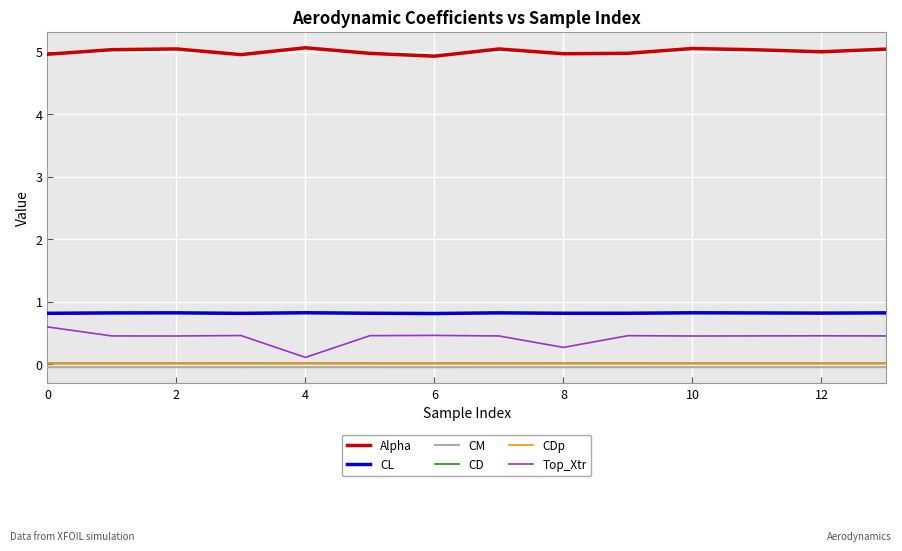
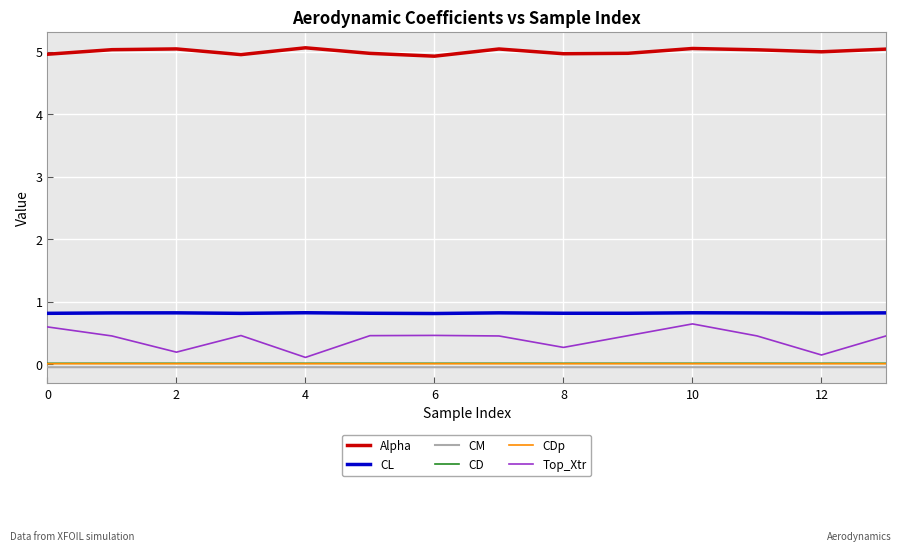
Top_Xtr, 2: 0.4 -> 0.2
Top_Xtr, 10: 0.4 -> 0.6
Top_Xtr, 12: 0.5 -> 0.1
